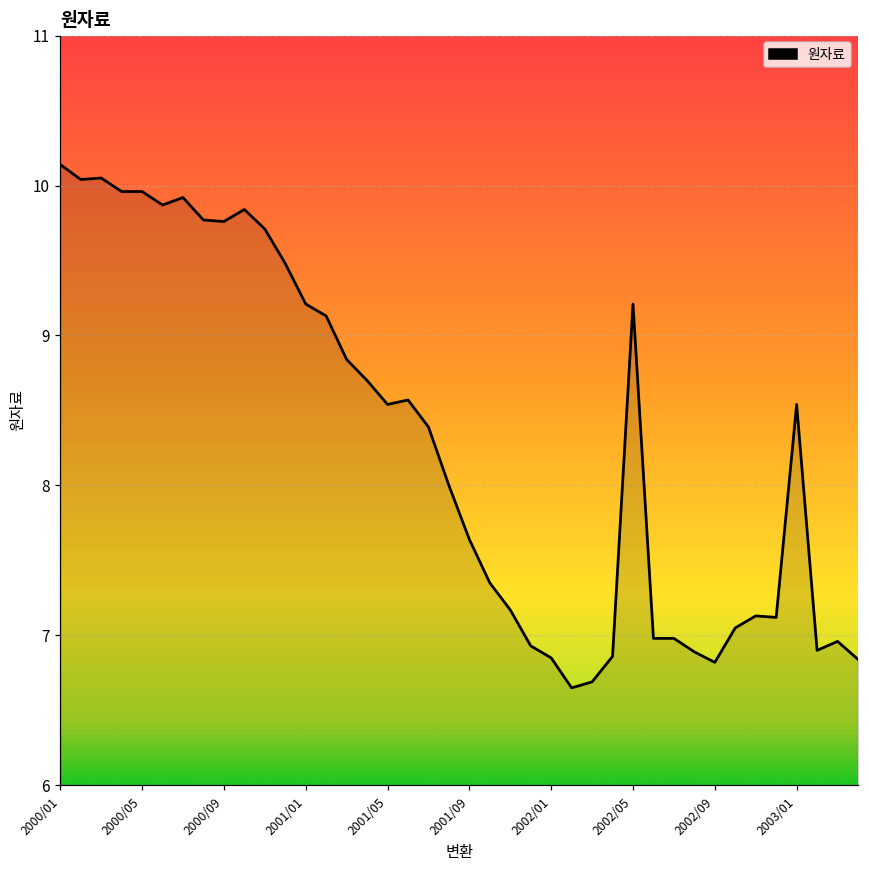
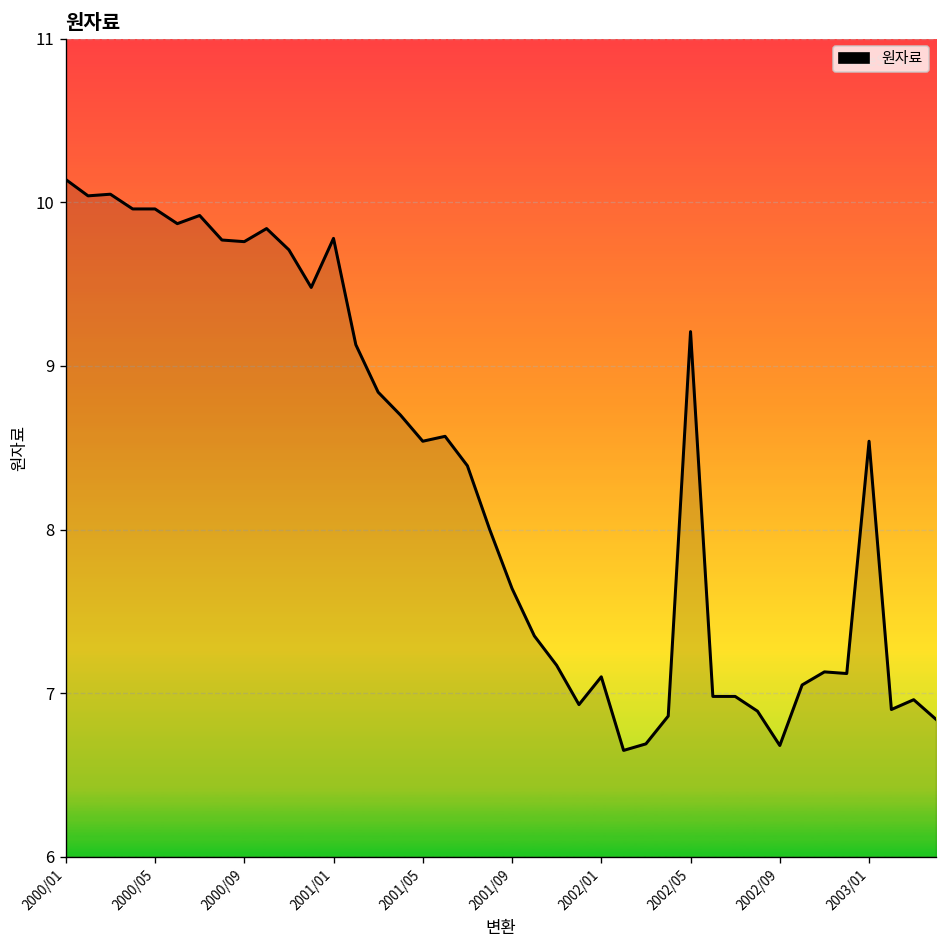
2001/01: 9.21 -> 9.78
2002/01: 6.85 -> 7.10
2002/09: 6.82 -> 6.68
